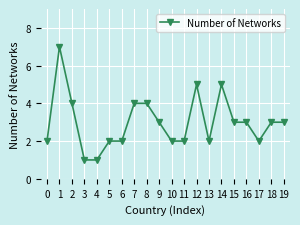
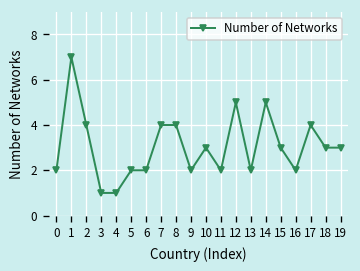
9: 3 -> 2
10: 2 -> 3
16: 3 -> 2
17: 2 -> 4
